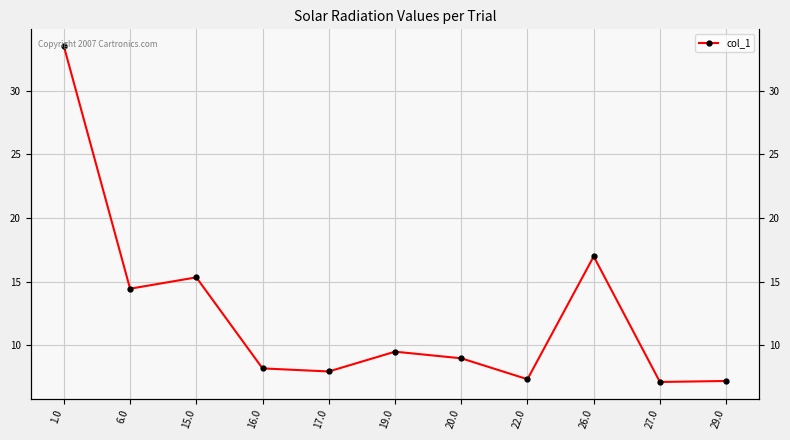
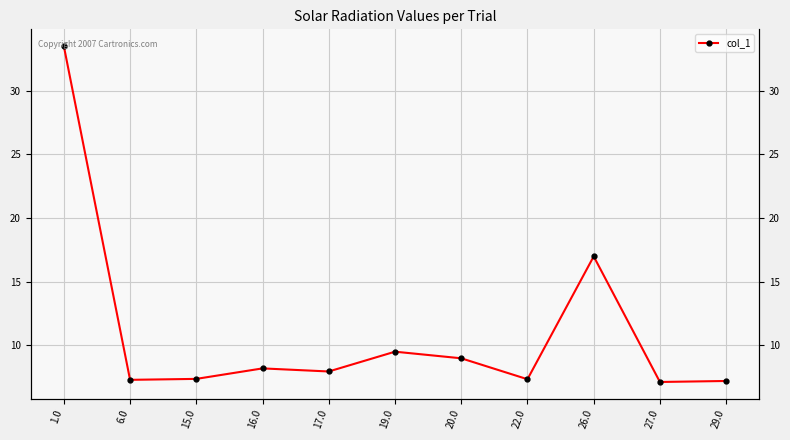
6.0: 14.4 -> 7.3
15.0: 15.3 -> 7.4
